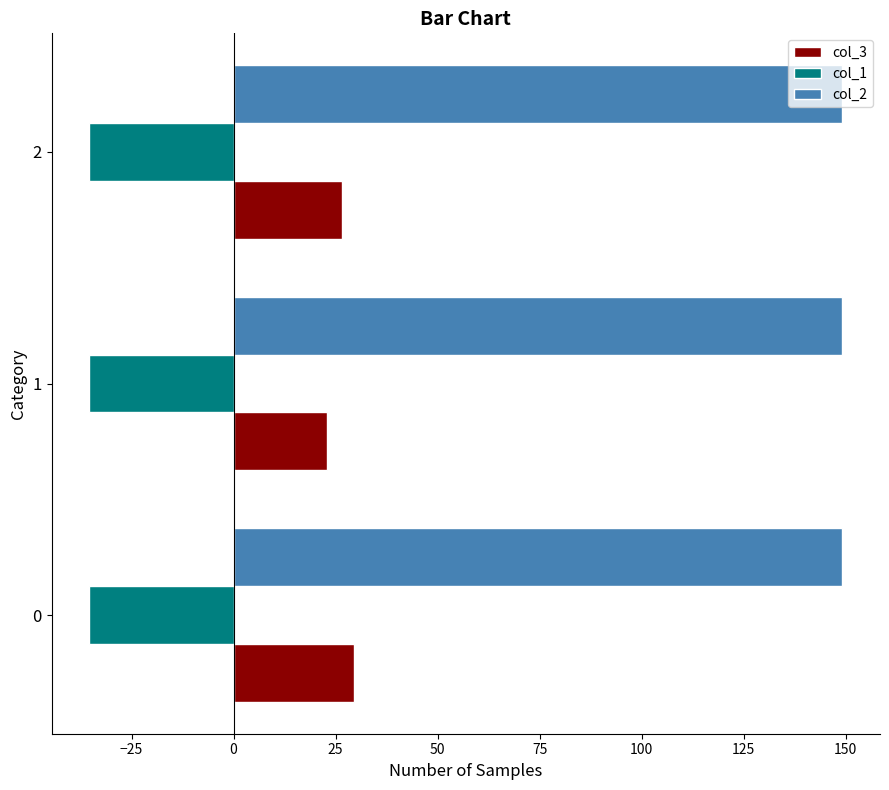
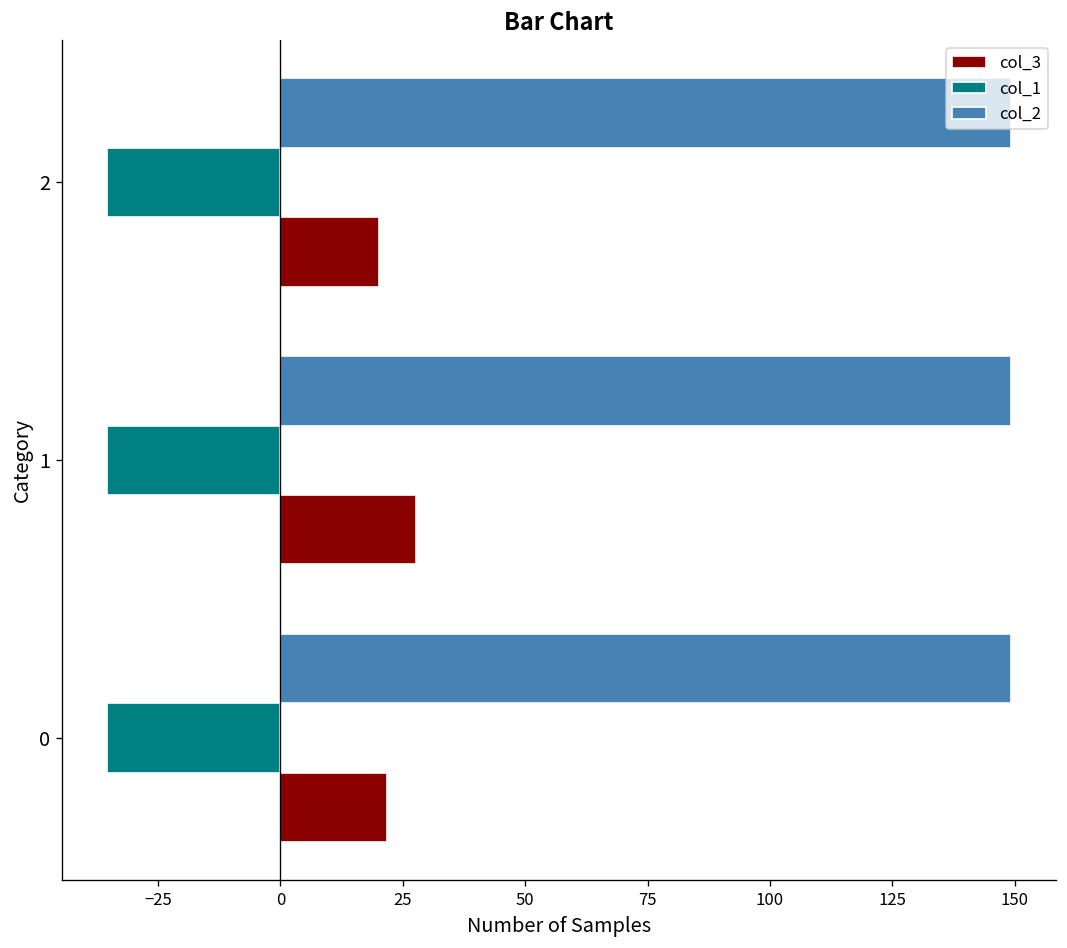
col_3, 2: 26 -> 20
col_3, 1: 23 -> 28
col_3, 0: 30 -> 22
